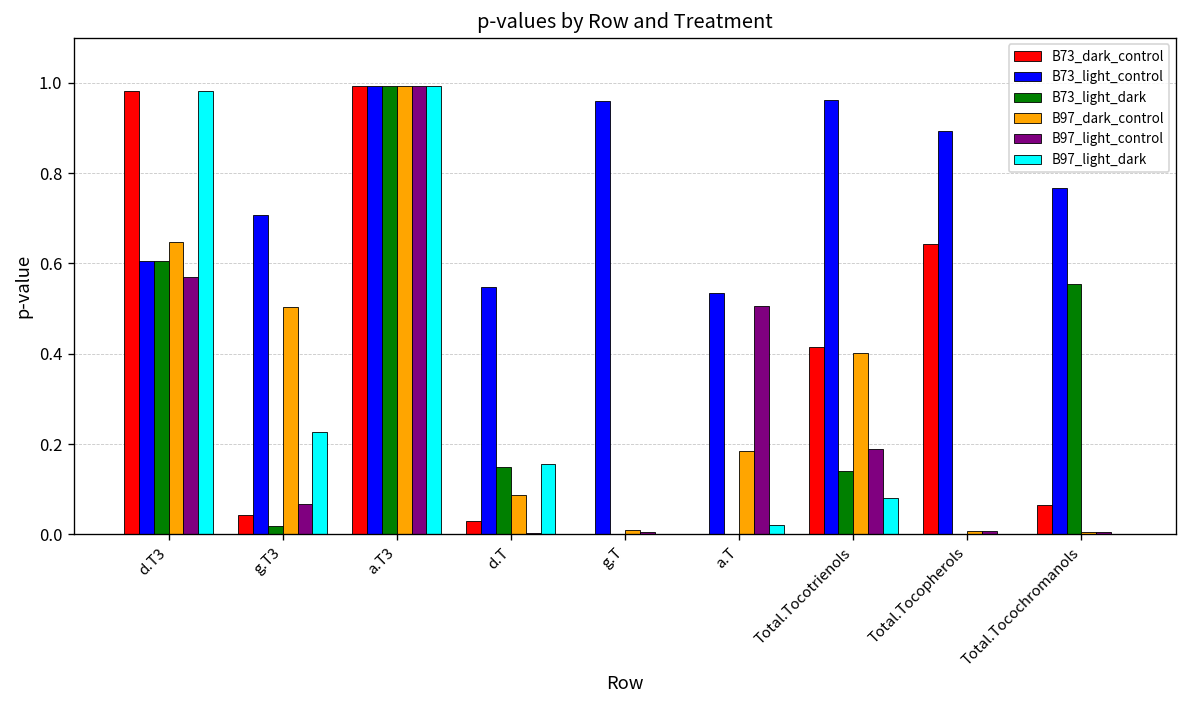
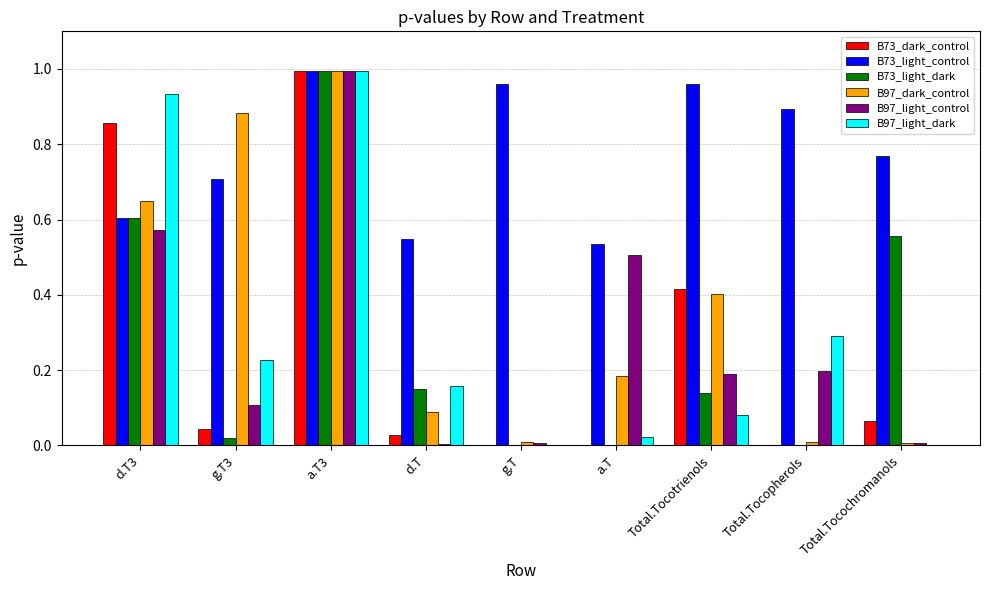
B73_dark_control, d.T3: 0.98 -> 0.86
B97_light_dark, d.T3: 0.98 -> 0.93
B97_dark_control, g.T3: 0.50 -> 0.88
B97_light_control, g.T3: 0.07 -> 0.11
B73_dark_control, Total.Tocopherols: 0.64 -> 0.00
B97_light_control, Total.Tocopherols: 0.01 -> 0.20
B97_light_dark, Total.Tocopherols: 0.00 -> 0.29
